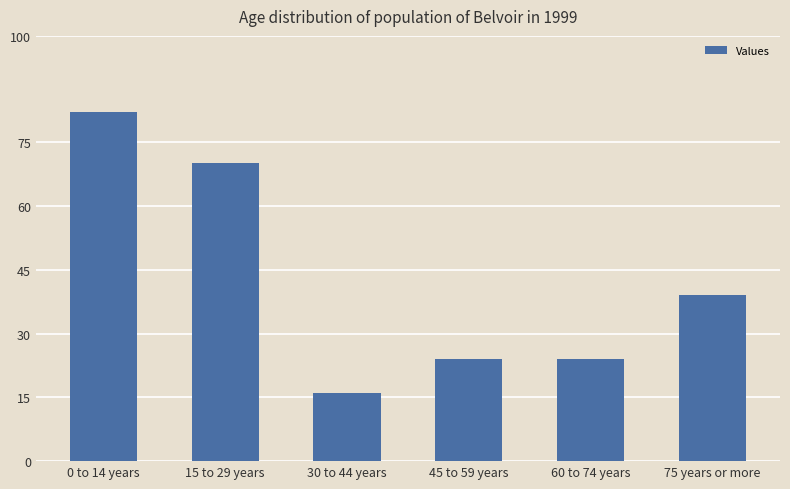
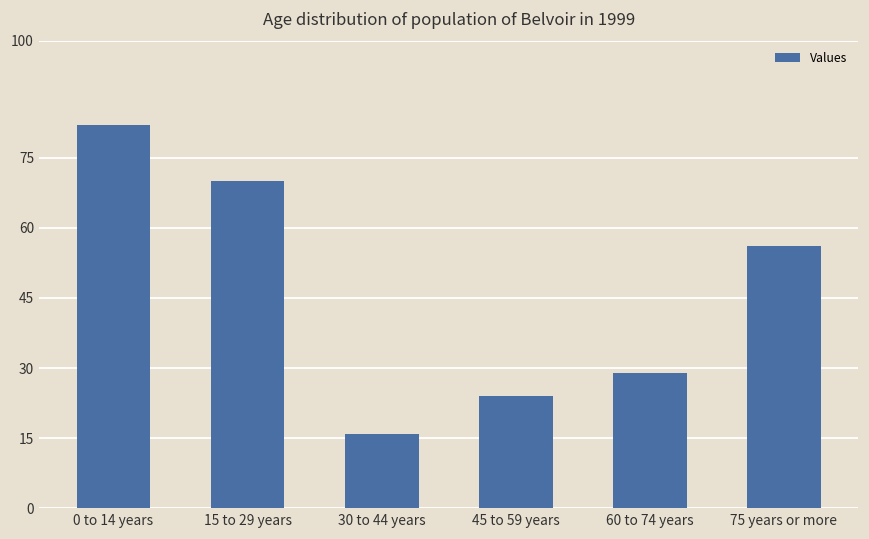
60 to 74 years: 24 -> 29
75 years or more: 39 -> 56
